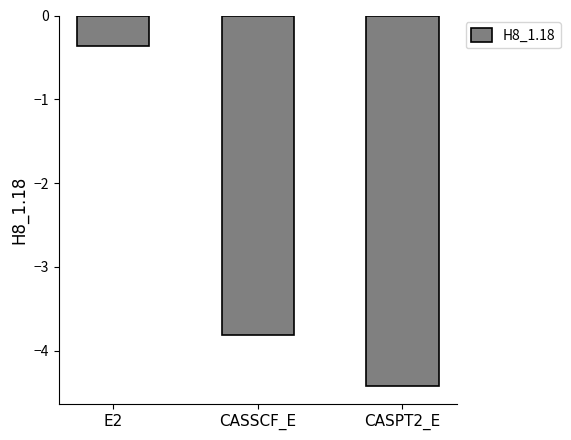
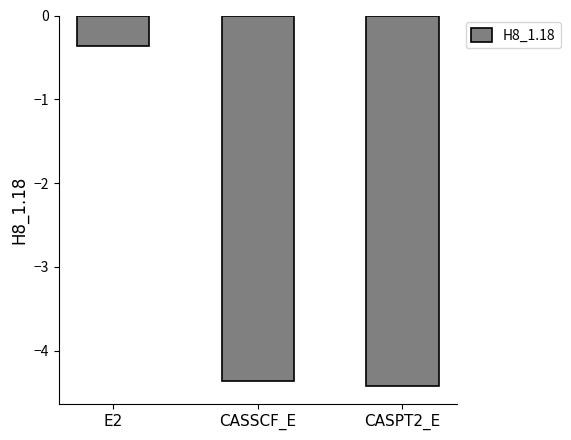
CASSCF_E: -3.8 -> -4.4
